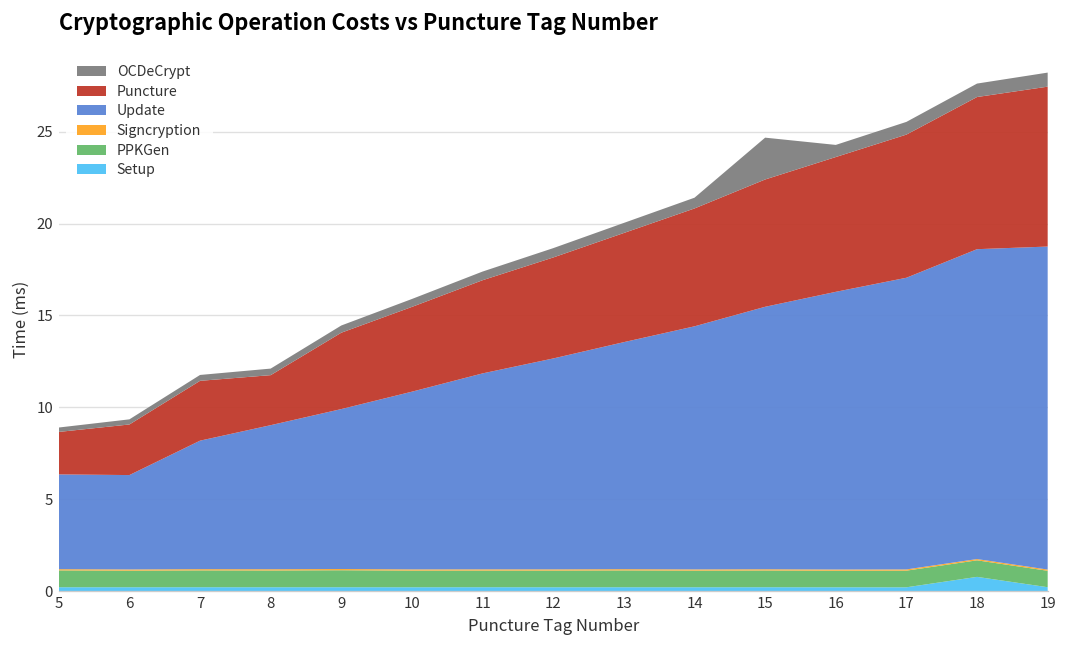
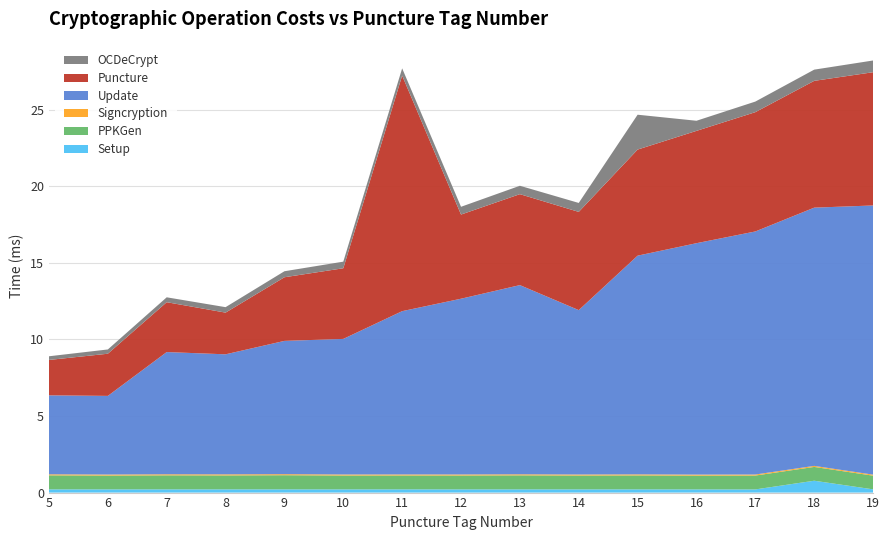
Update, 7: 7.0 -> 8.0
Update, 10: 9.7 -> 8.9
Puncture, 11: 5.1 -> 15.4
Update, 14: 13.2 -> 10.7
